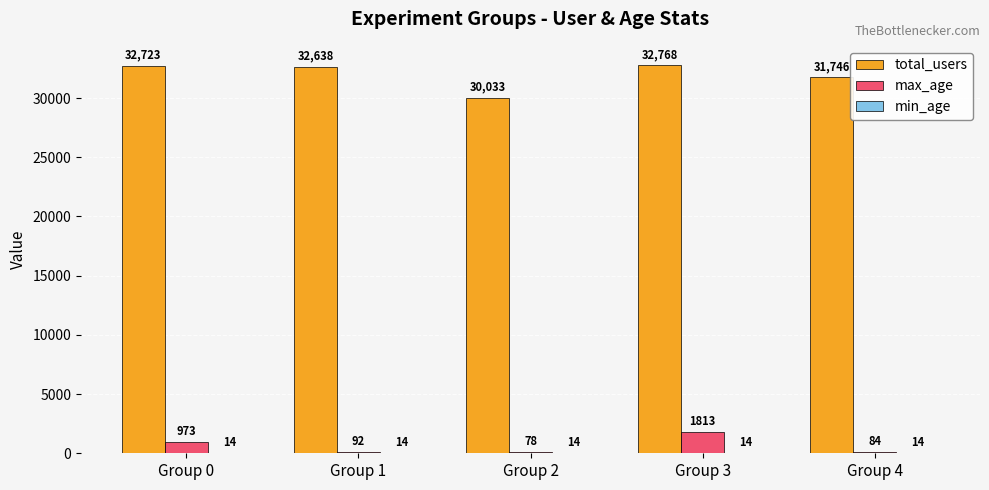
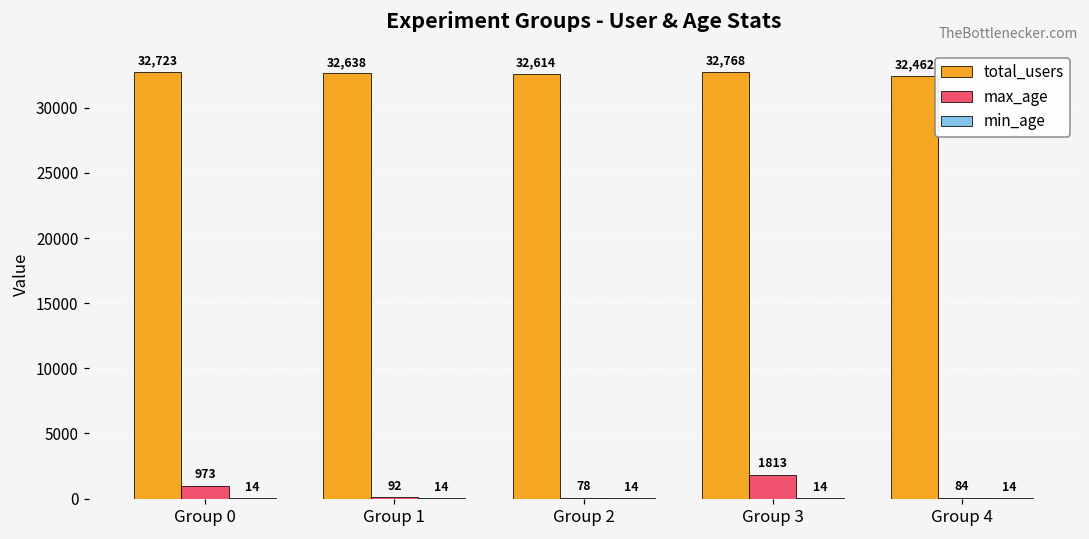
total_users, Group 2: 30,033 -> 32,614
total_users, Group 4: 31,746 -> 32,462
